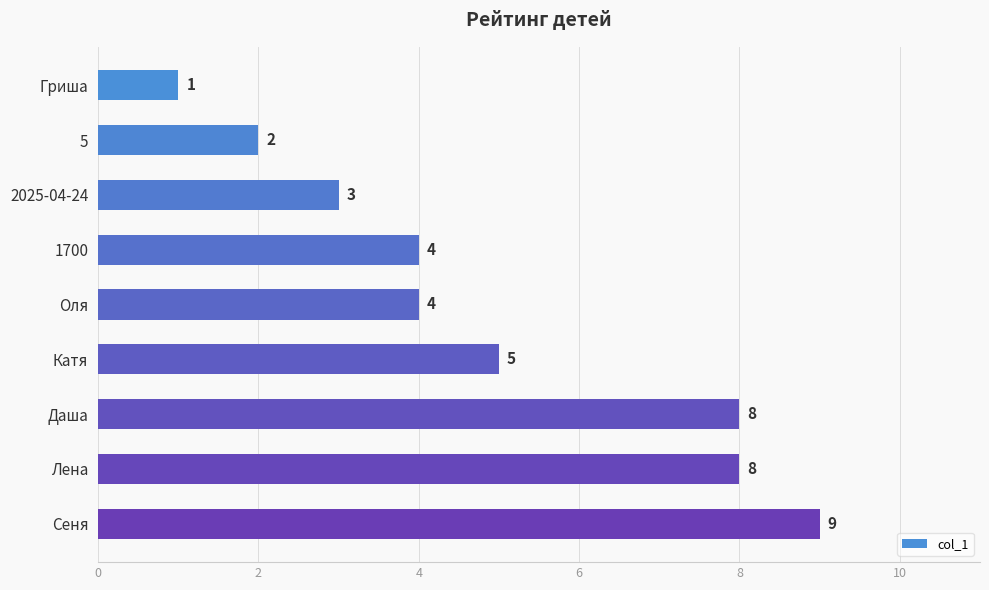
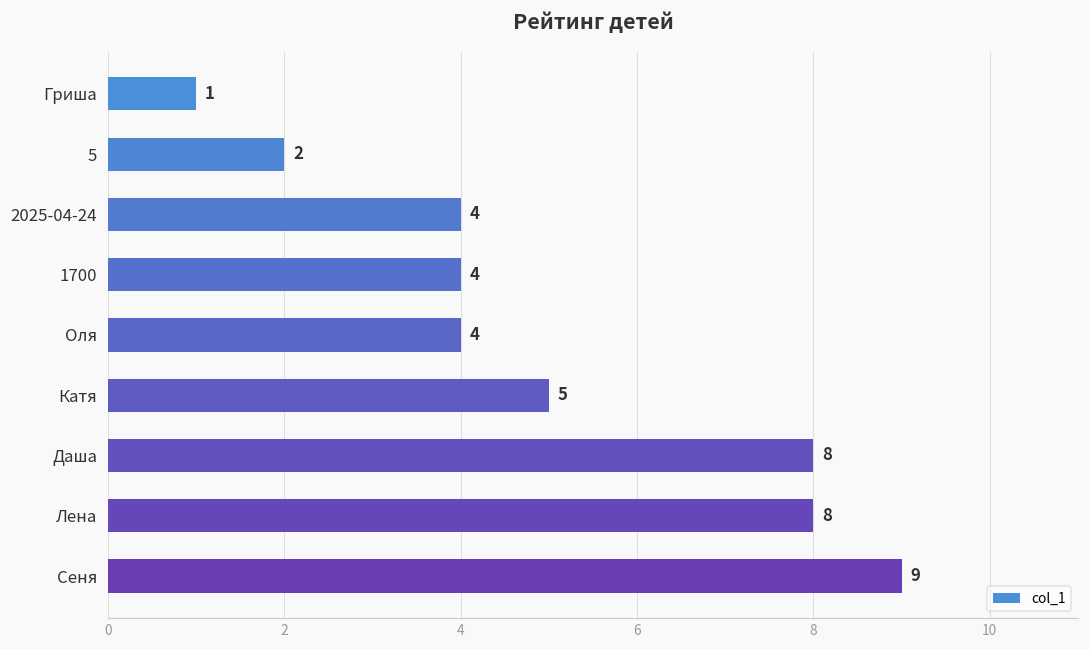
2025-04-24: 3 -> 4
